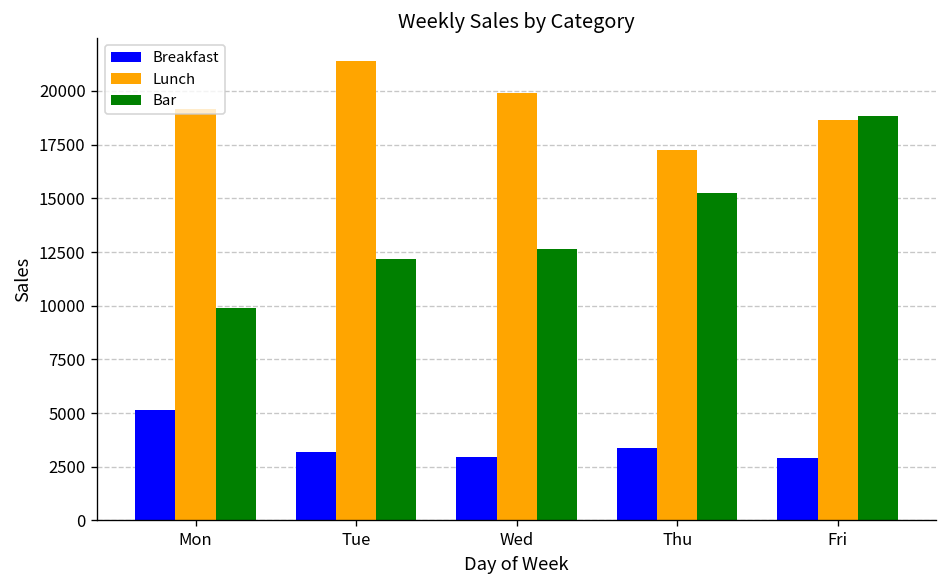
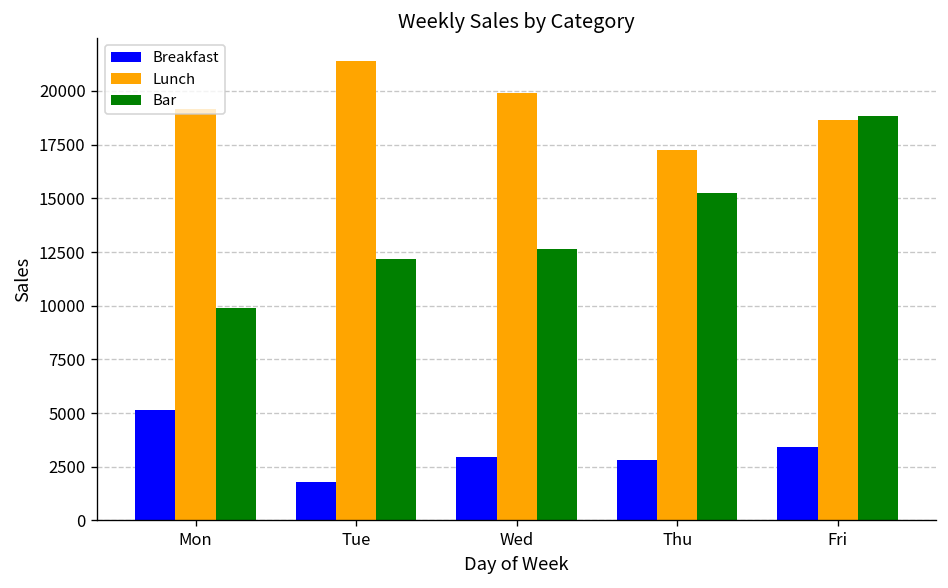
Breakfast, Tue: 3200 -> 1800
Breakfast, Thu: 3400 -> 2800
Breakfast, Fri: 2900 -> 3400
